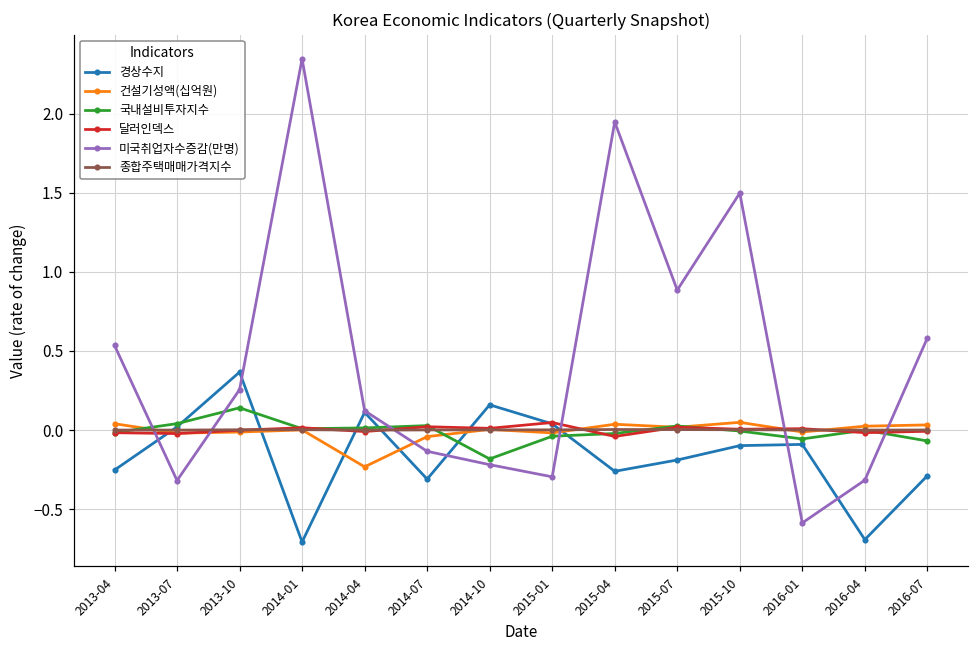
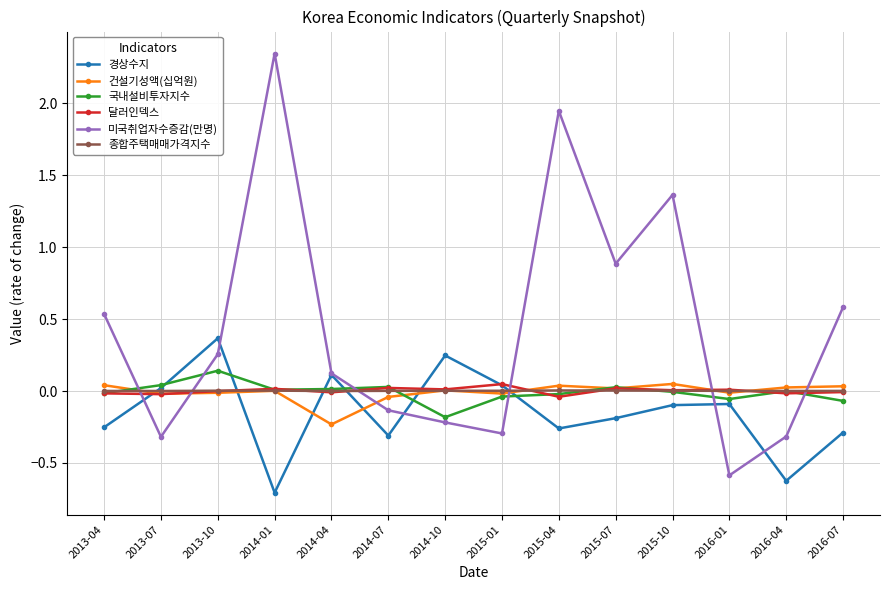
경상수지, 2014-10: 0.16 -> 0.25
미국취업자수증감(만명), 2015-10: 1.50 -> 1.36
경상수지, 2016-04: -0.69 -> -0.62
